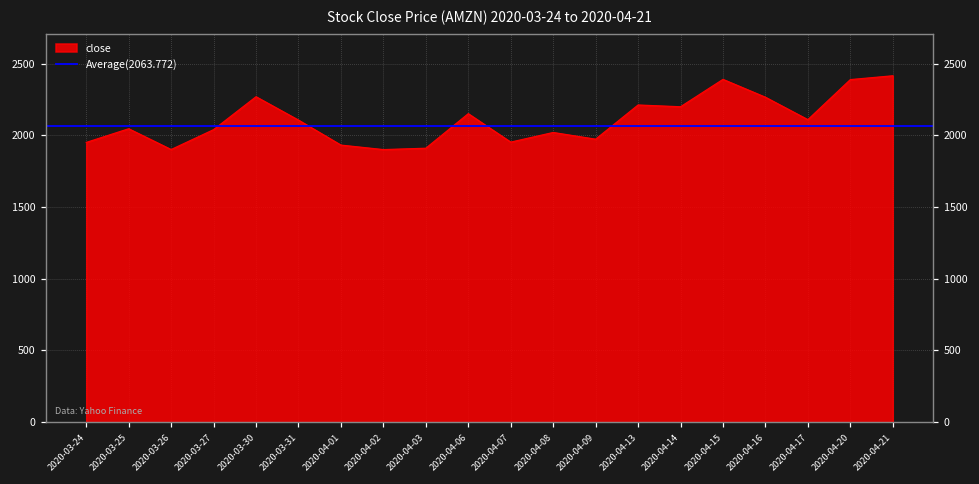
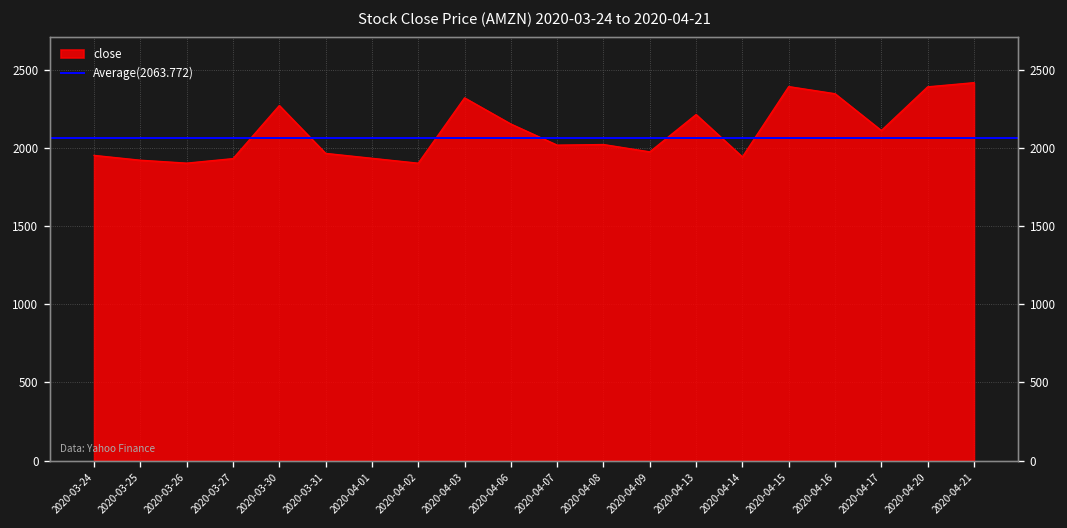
2020-03-25: 2050 -> 1920
2020-03-27: 2040 -> 1930
2020-03-31: 2110 -> 1960
2020-04-03: 1910 -> 2320
2020-04-07: 1950 -> 2020
2020-04-14: 2200 -> 1940
2020-04-16: 2270 -> 2350
